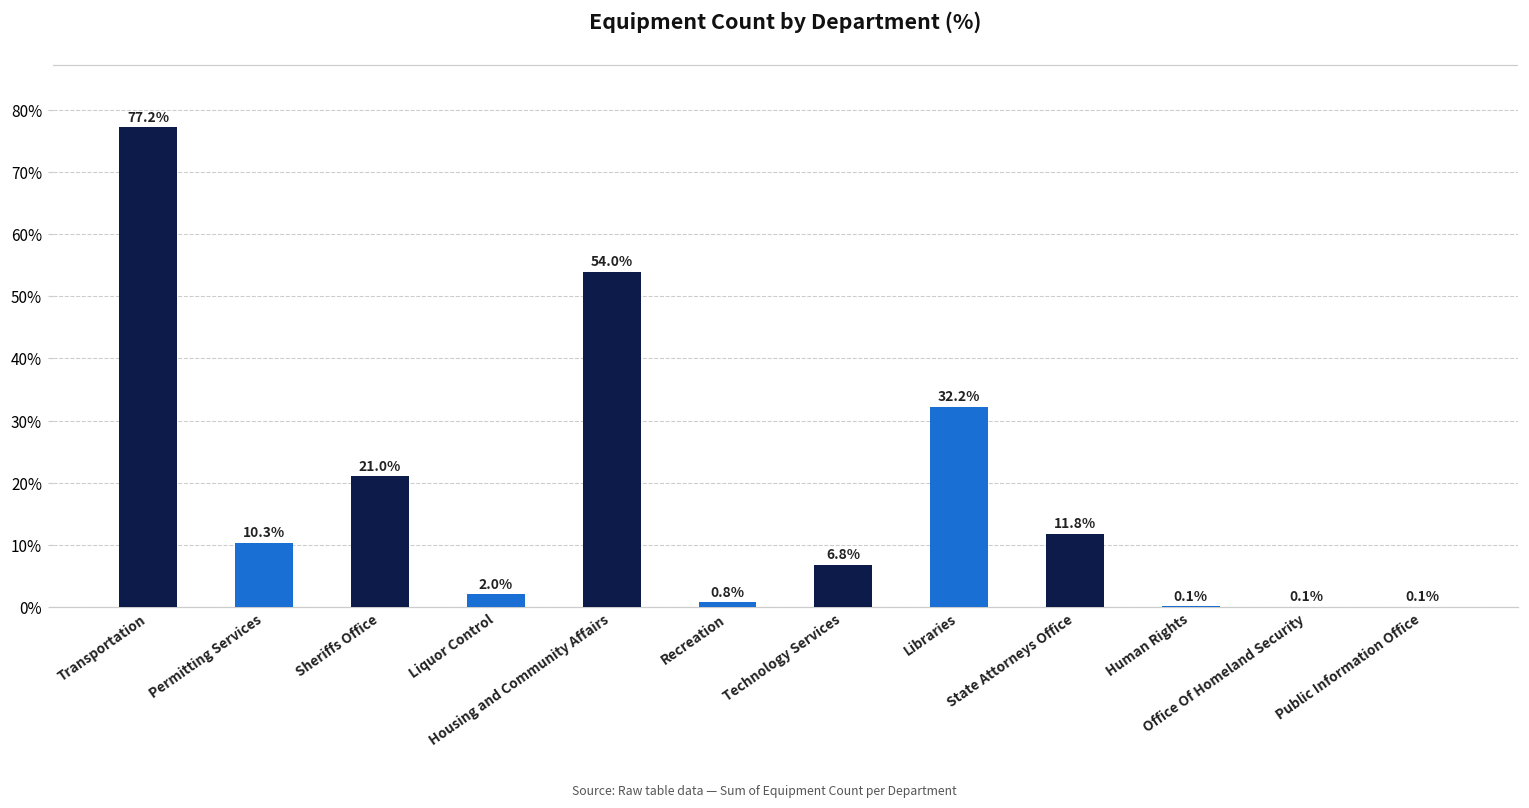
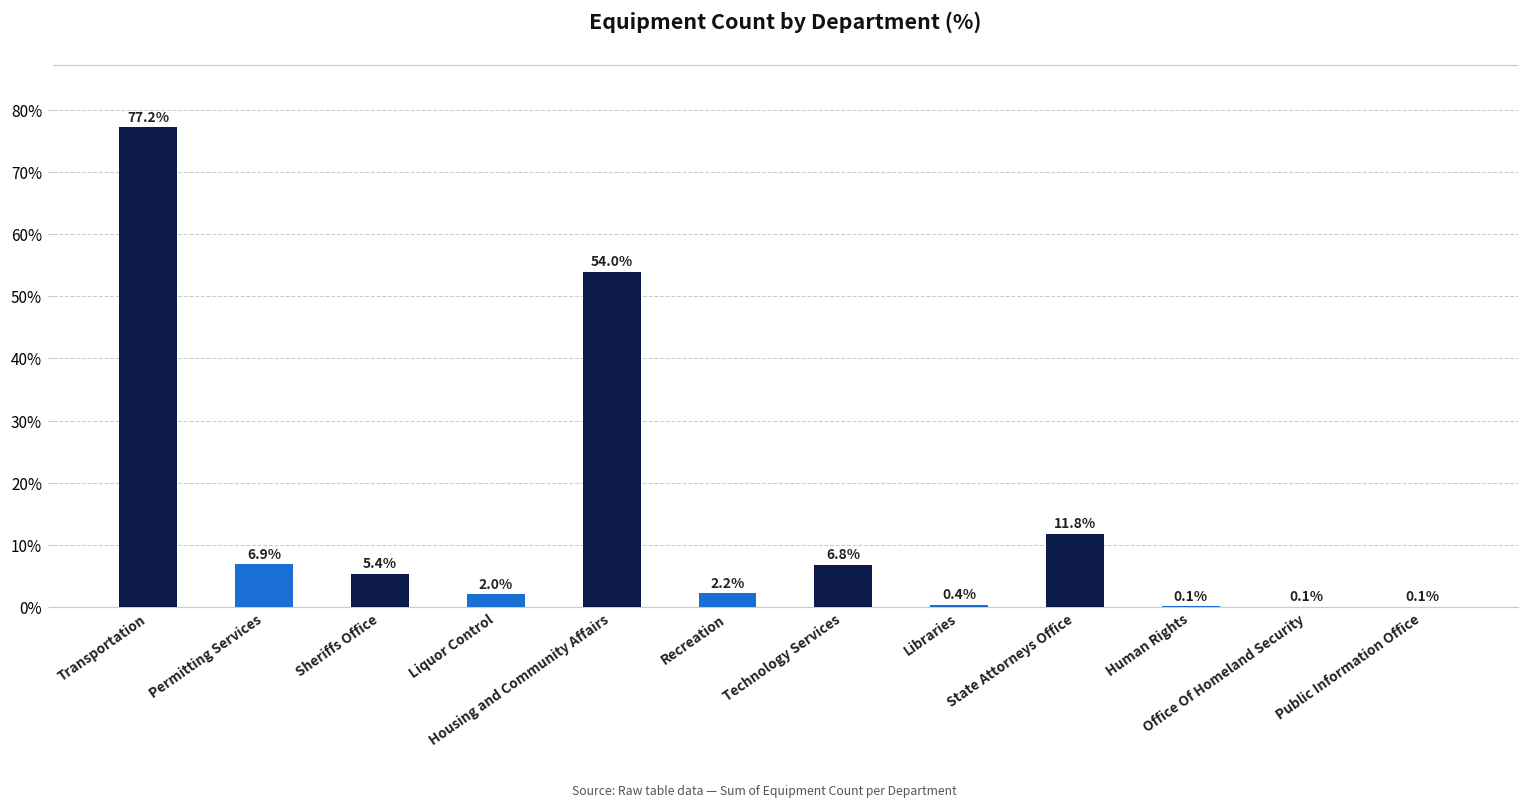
Permitting Services: 10.3% -> 6.9%
Sheriffs Office: 21.0% -> 5.4%
Recreation: 0.8% -> 2.2%
Libraries: 32.2% -> 0.4%
